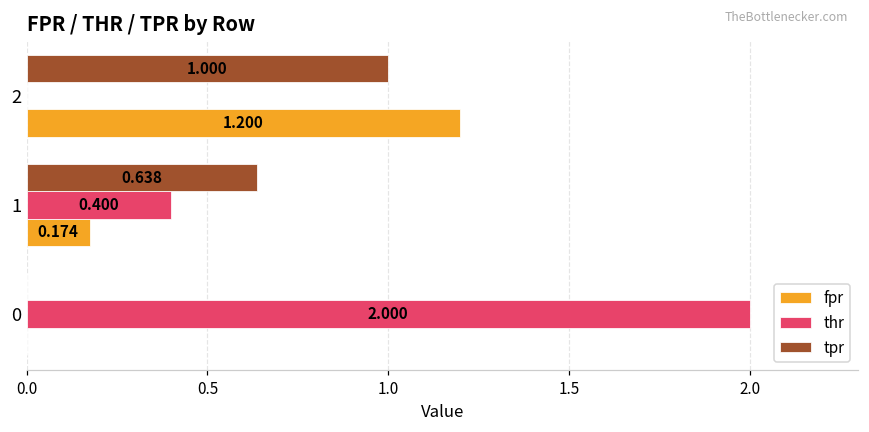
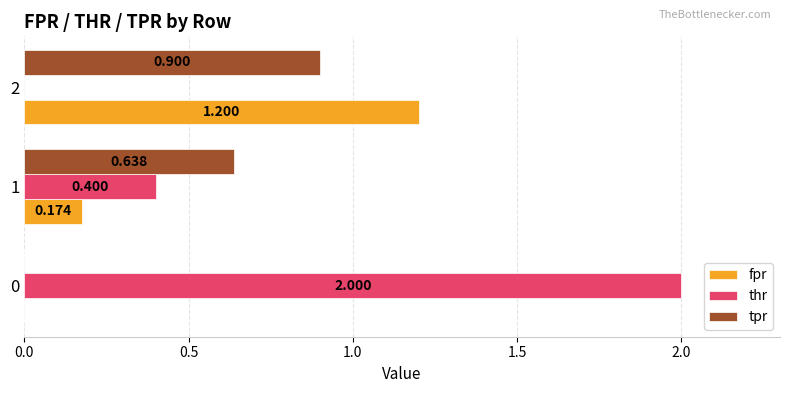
tpr, 2: 1.000 -> 0.900
